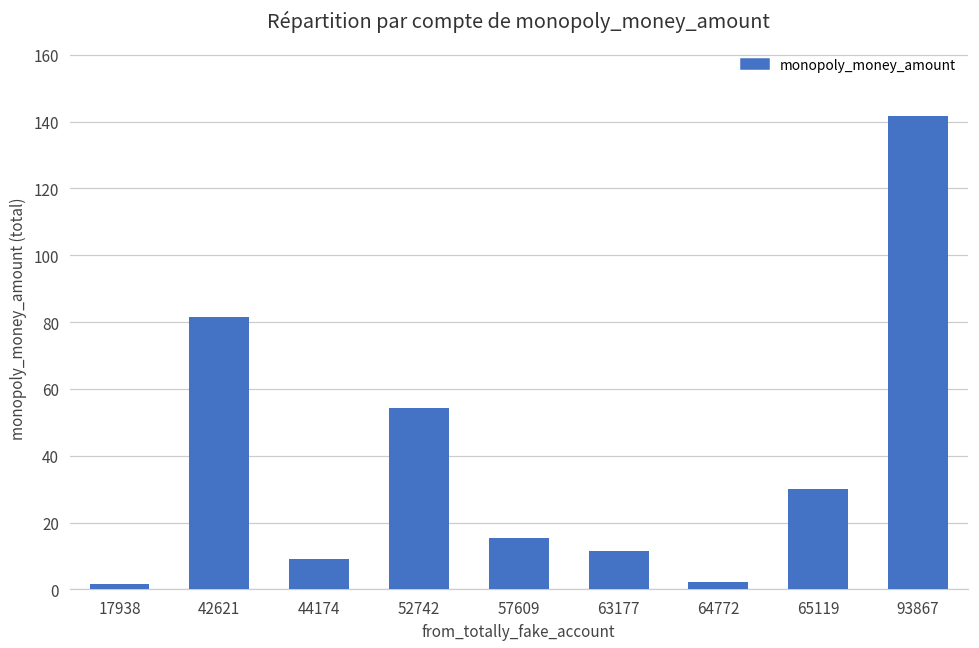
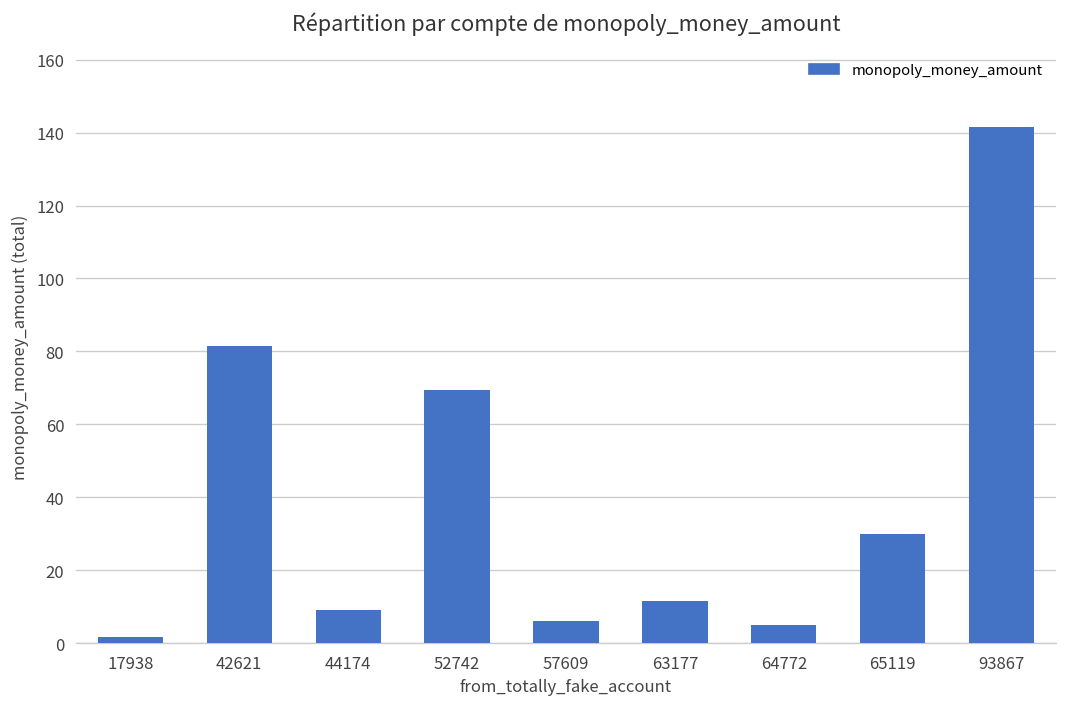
52742: 54 -> 69
57609: 15 -> 6
64772: 2 -> 5
